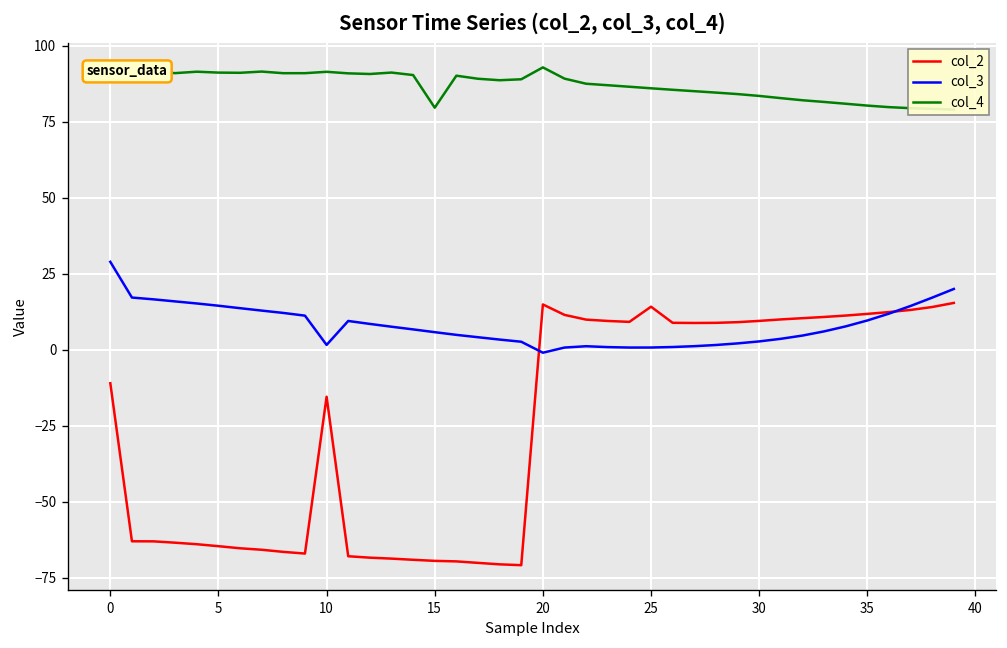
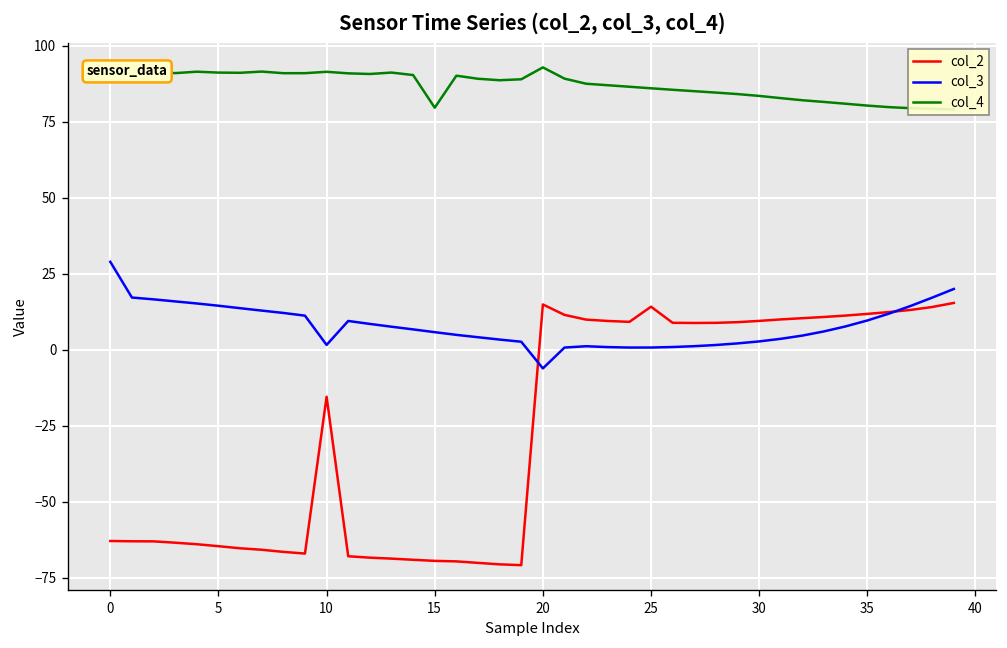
col_2, 0: -11 -> -63
col_3, 20: -1 -> -6
